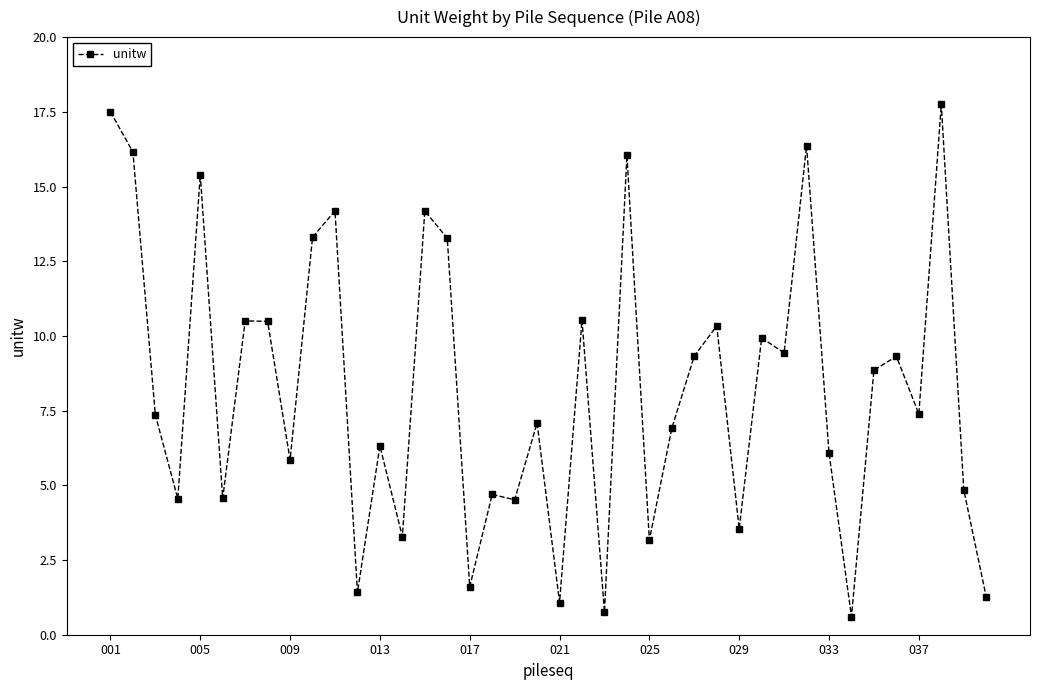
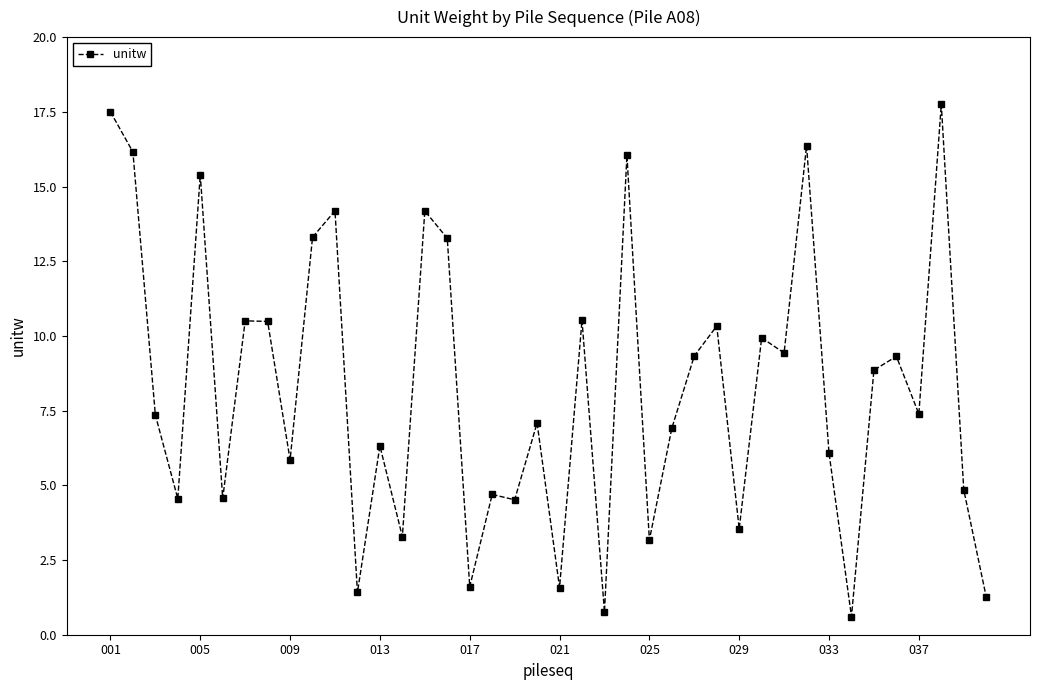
021: 1.1 -> 1.6
